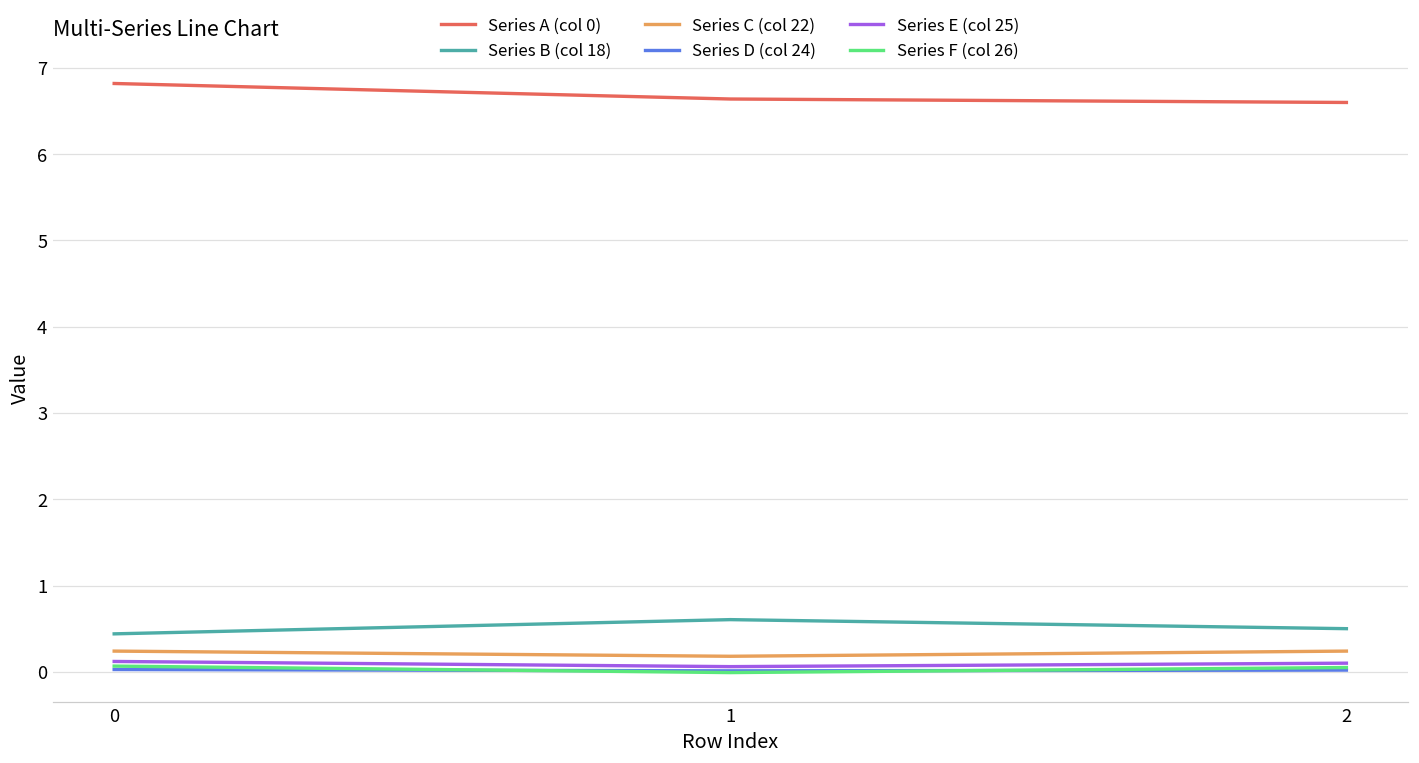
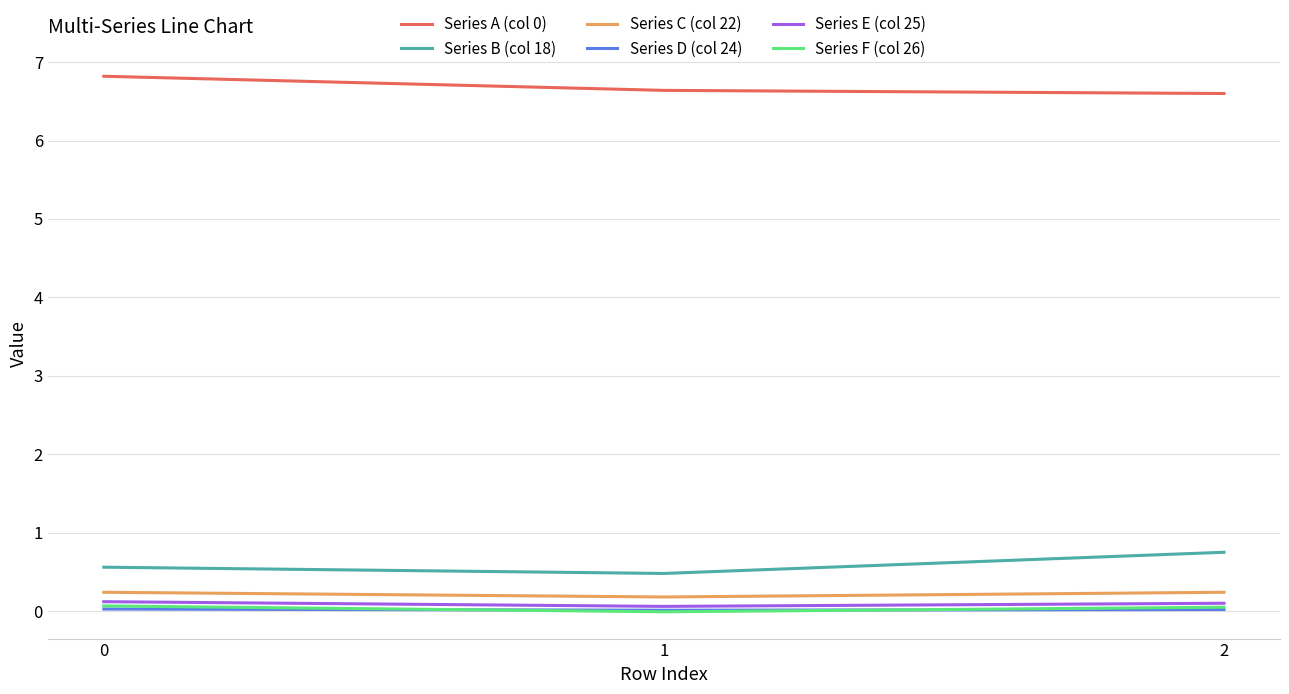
Series B (col 18), 0: 0.4 -> 0.6
Series B (col 18), 1: 0.6 -> 0.5
Series B (col 18), 2: 0.5 -> 0.8
